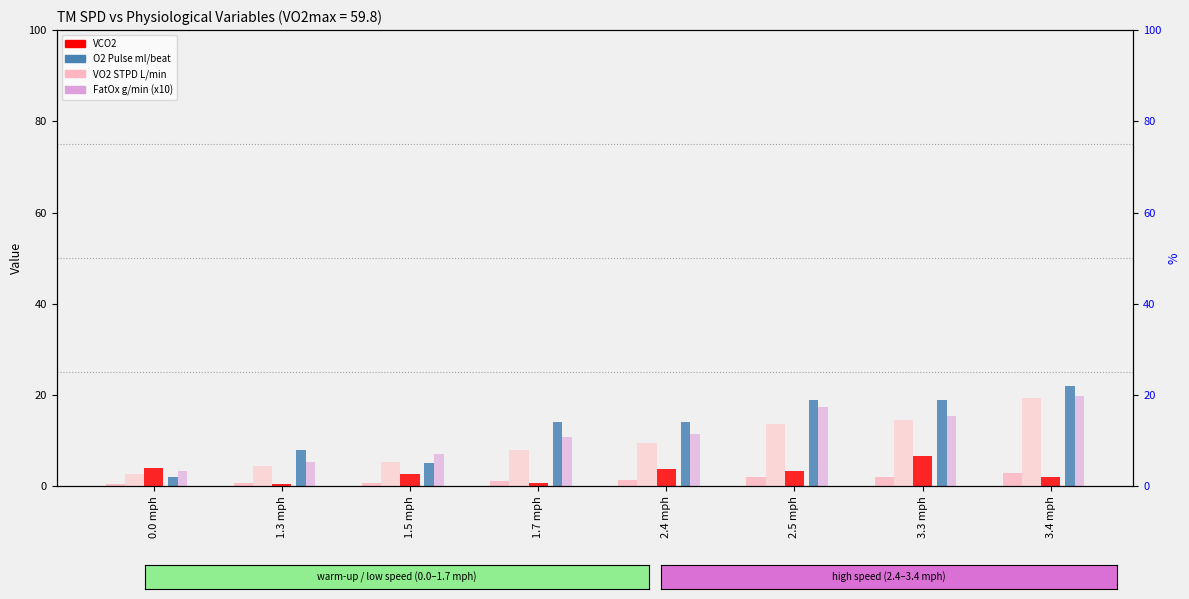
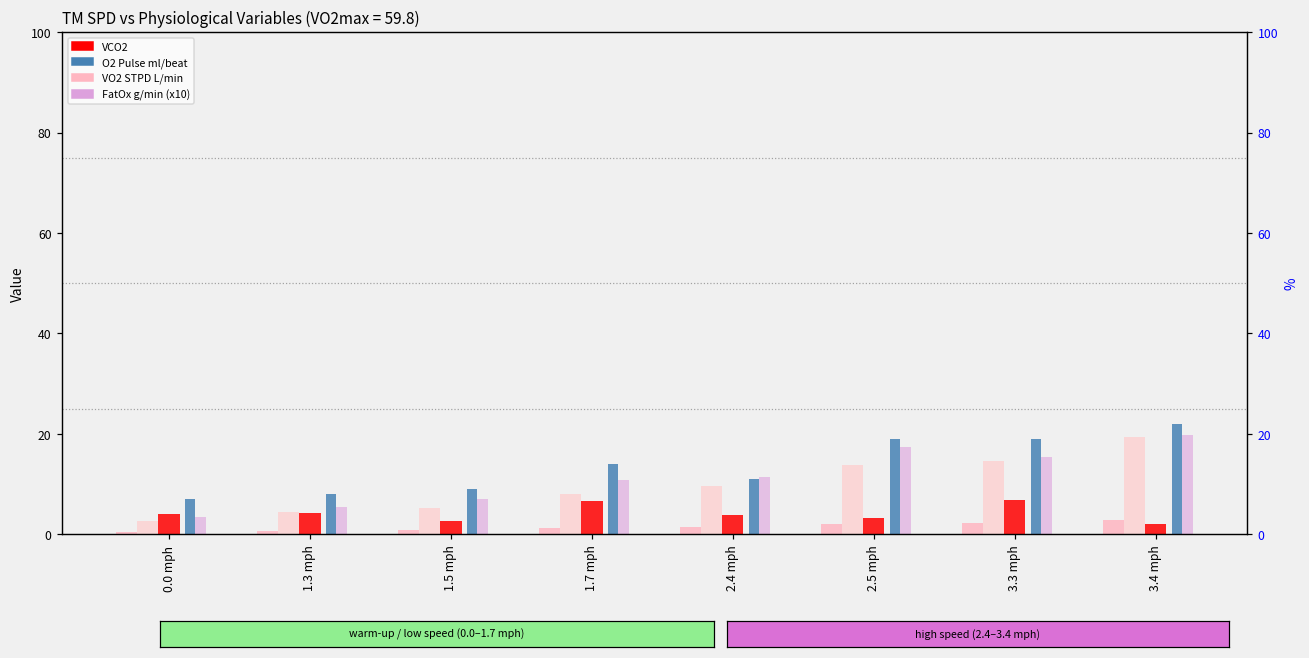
O2 Pulse ml/beat, 0.0 mph: 2 -> 7
VCO2, 1.3 mph: 0 -> 4
O2 Pulse ml/beat, 1.5 mph: 5 -> 9
VCO2, 1.7 mph: 1 -> 6
O2 Pulse ml/beat, 2.4 mph: 14 -> 11
